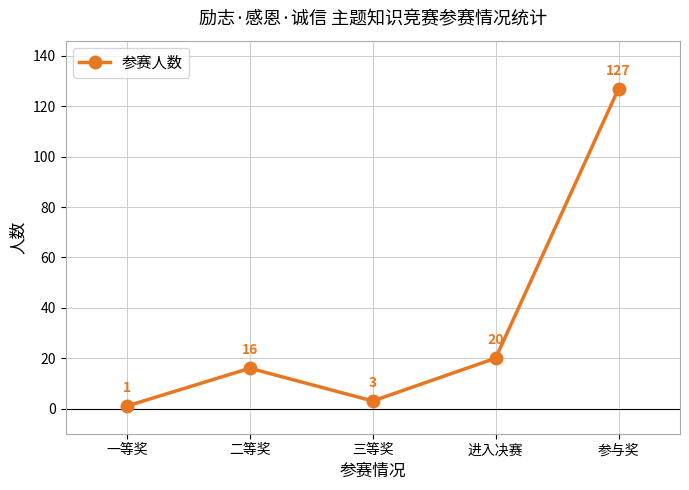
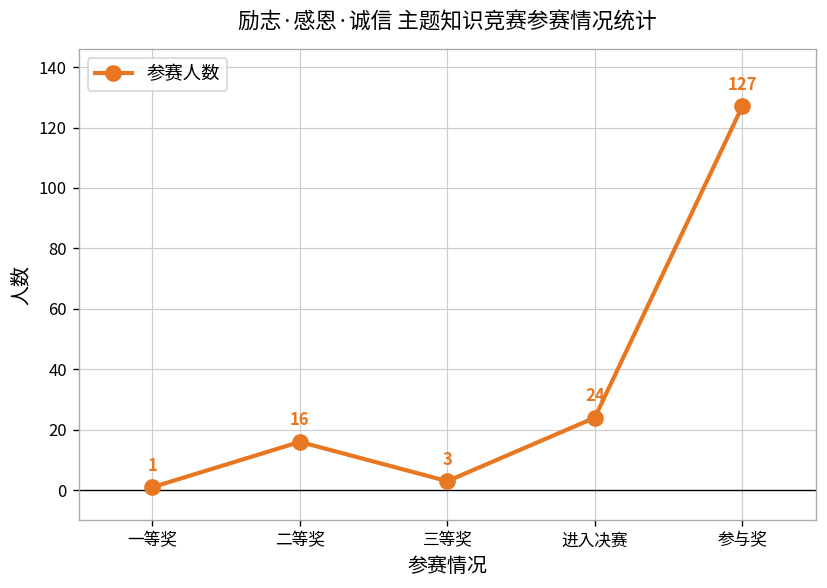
进入决赛: 20 -> 24
